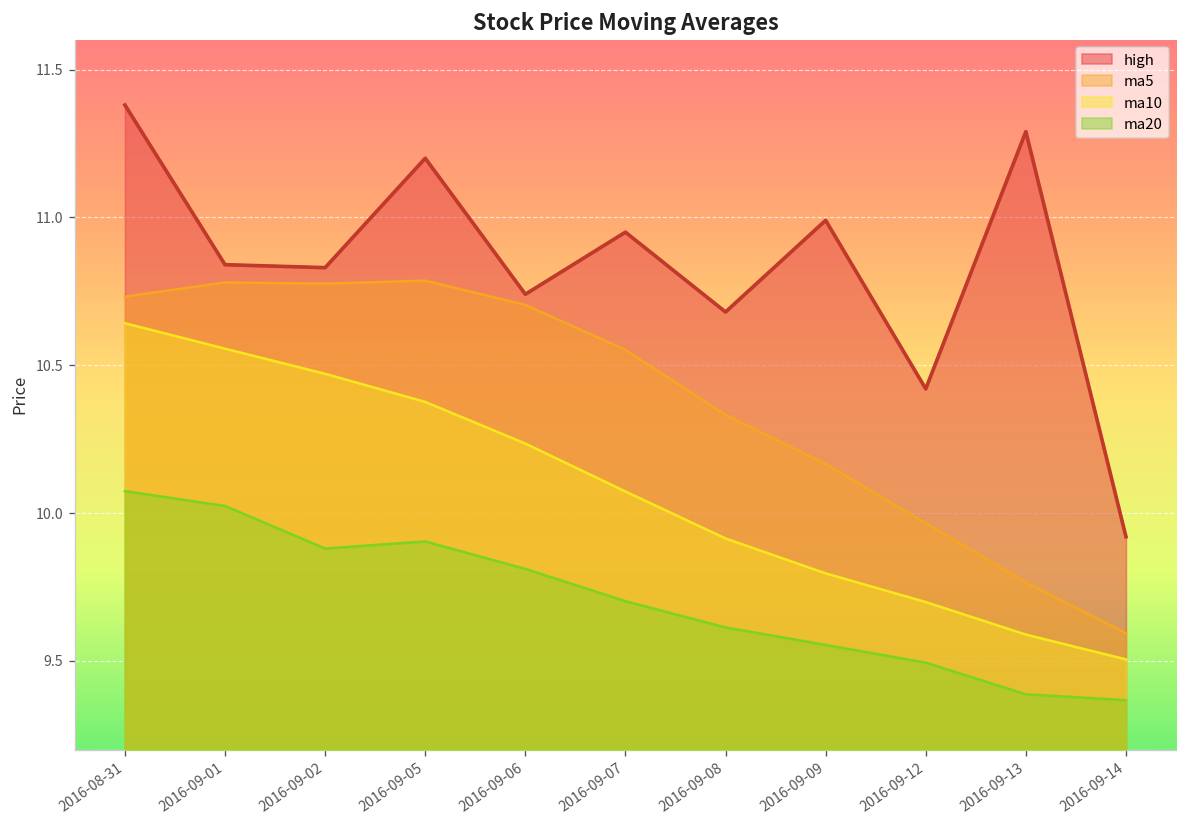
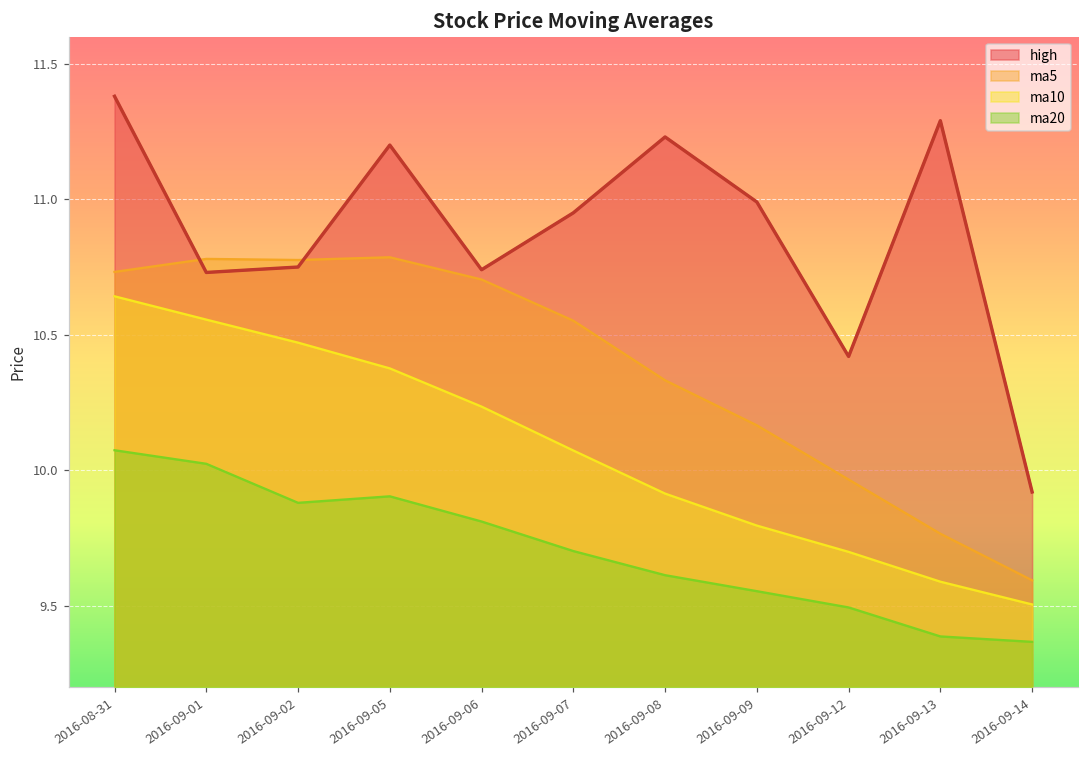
high, 2016-09-01: 10.84 -> 10.73
high, 2016-09-02: 10.83 -> 10.75
high, 2016-09-08: 10.68 -> 11.23
